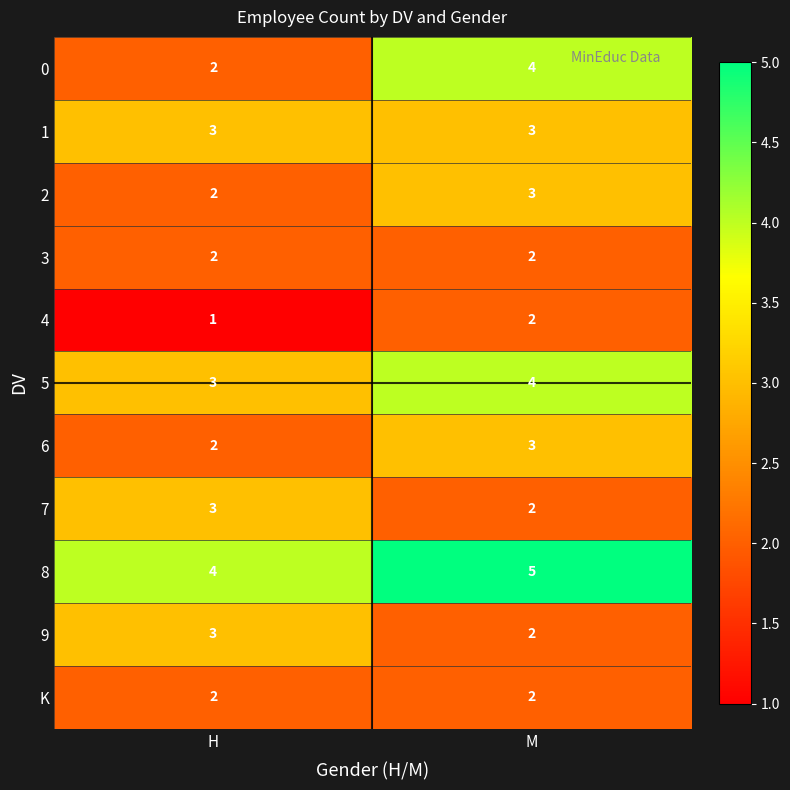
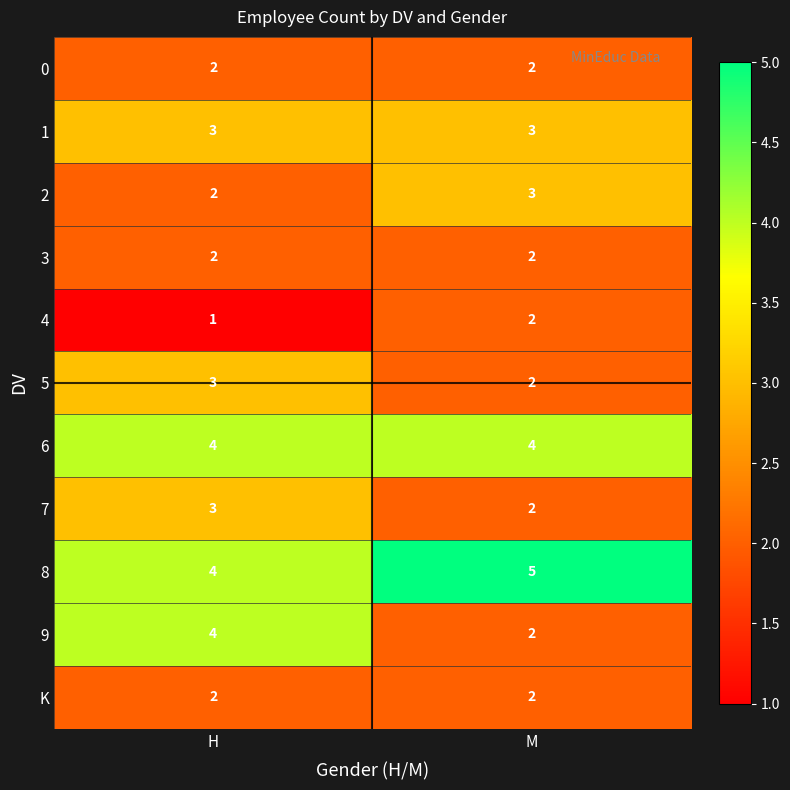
0, M: 4 -> 2
5, M: 4 -> 2
6, H: 2 -> 4
6, M: 3 -> 4
9, H: 3 -> 4
